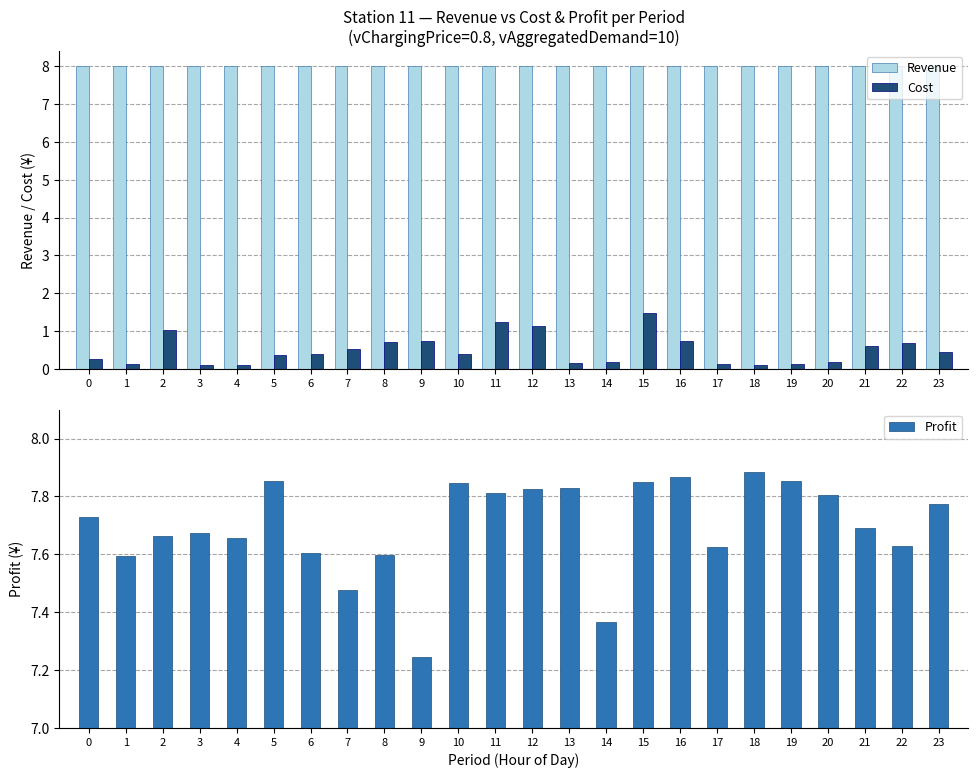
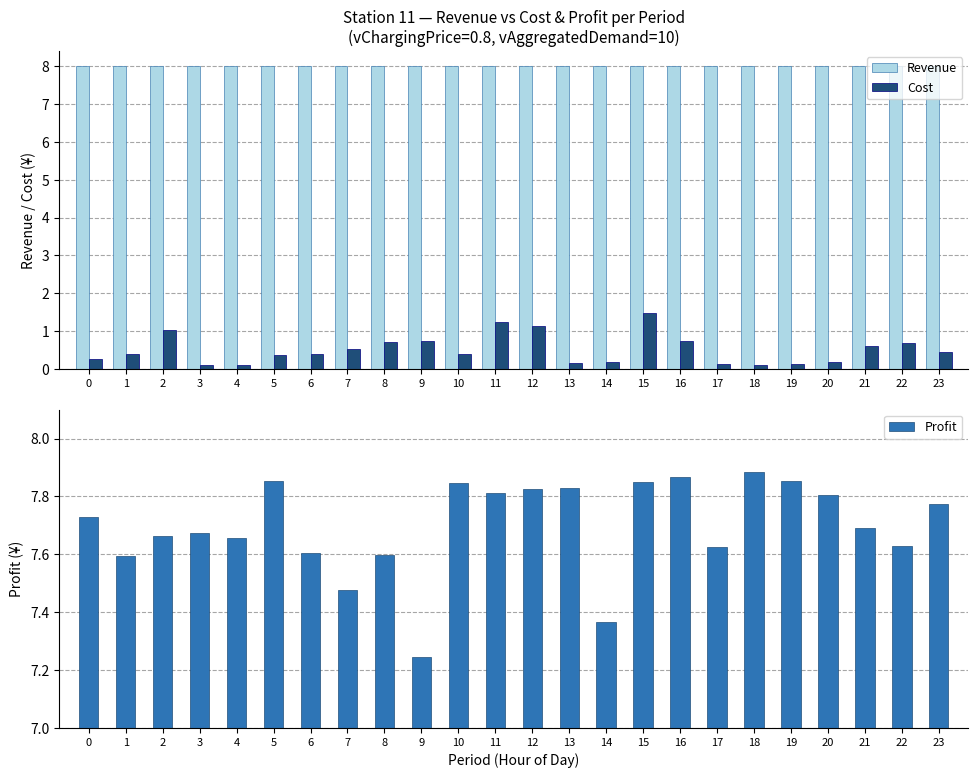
Station 11 — Revenue vs Cost & Profit per Period (vChargingPrice=0.8, vAggregatedDemand=10), Cost, 1: 0.1 -> 0.4
